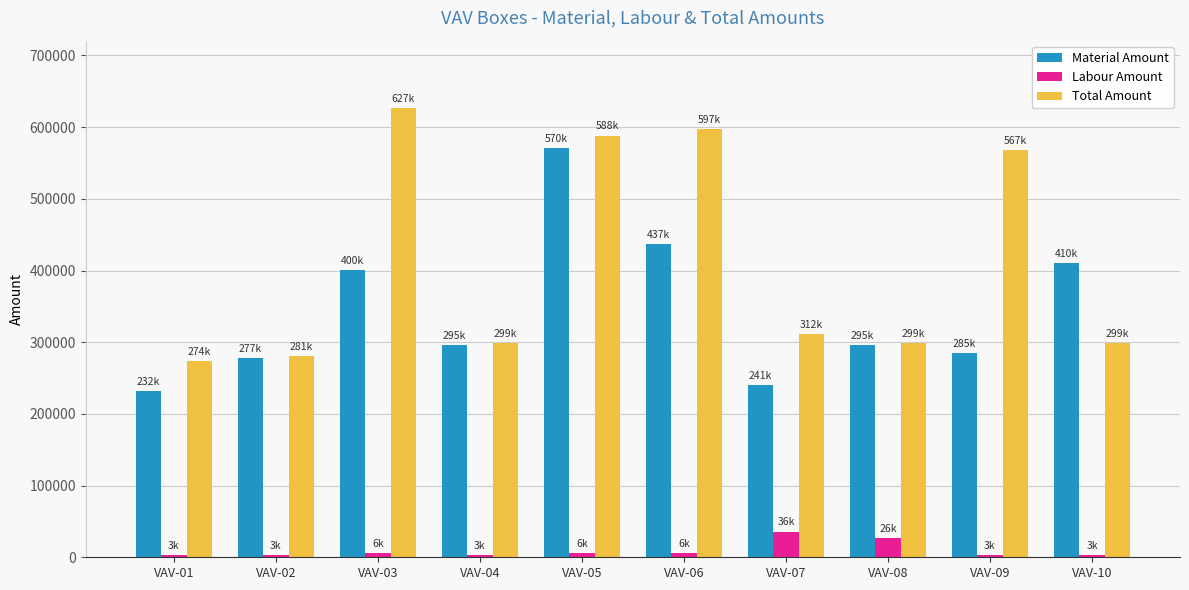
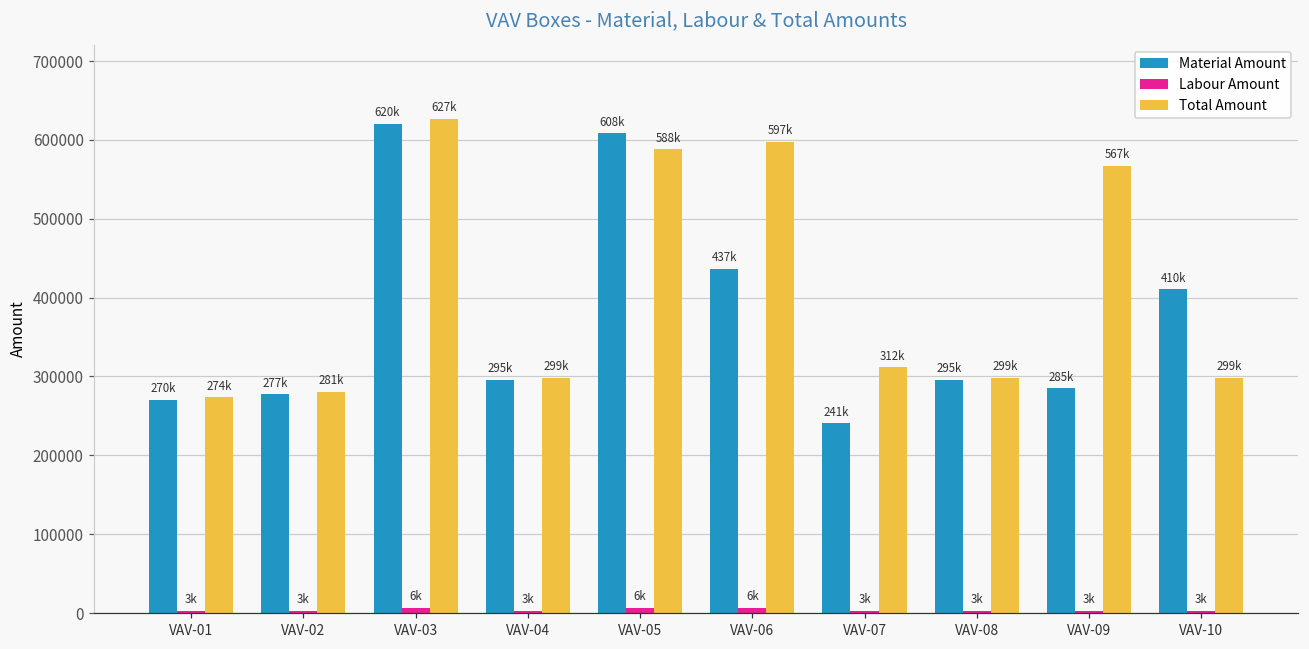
Material Amount, VAV-01: 232k -> 270k
Material Amount, VAV-03: 400k -> 620k
Material Amount, VAV-05: 570k -> 608k
Labour Amount, VAV-07: 36k -> 3k
Labour Amount, VAV-08: 26k -> 3k
